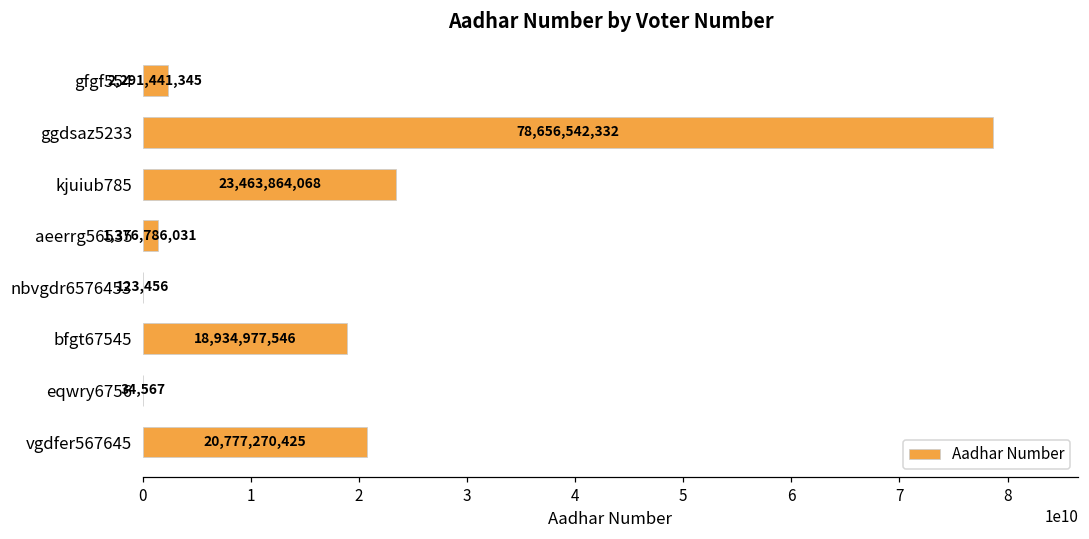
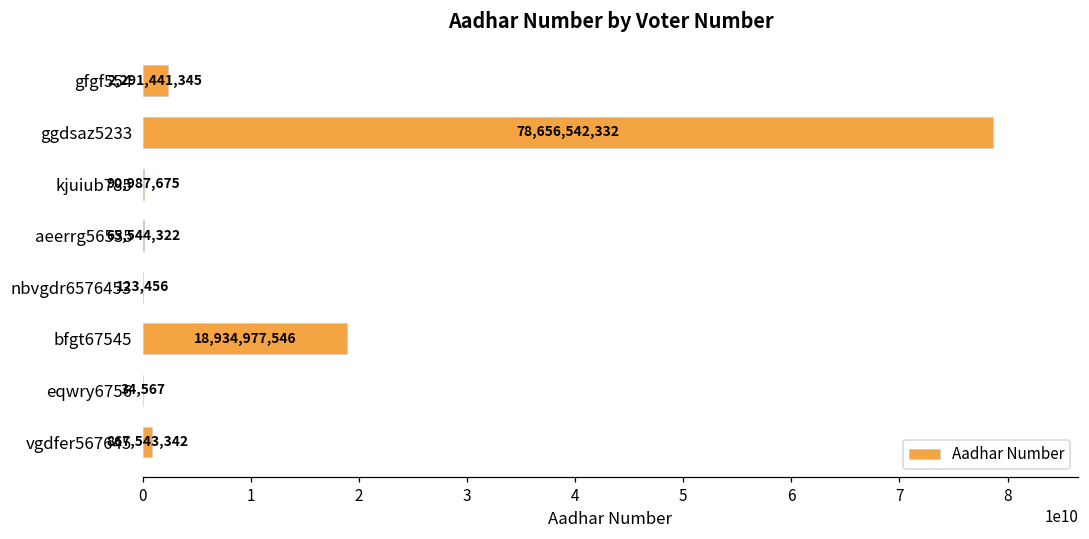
kjuiub785: 23,463,864,068 -> 90,987,675
aeerrg56535: 1,376,786,031 -> 65,544,322
vgdfer567645: 20,777,270,425 -> 867,543,342
